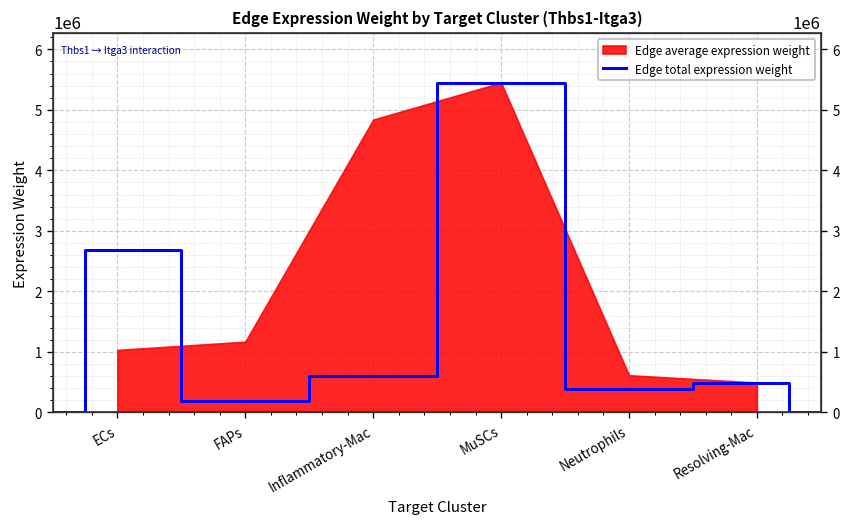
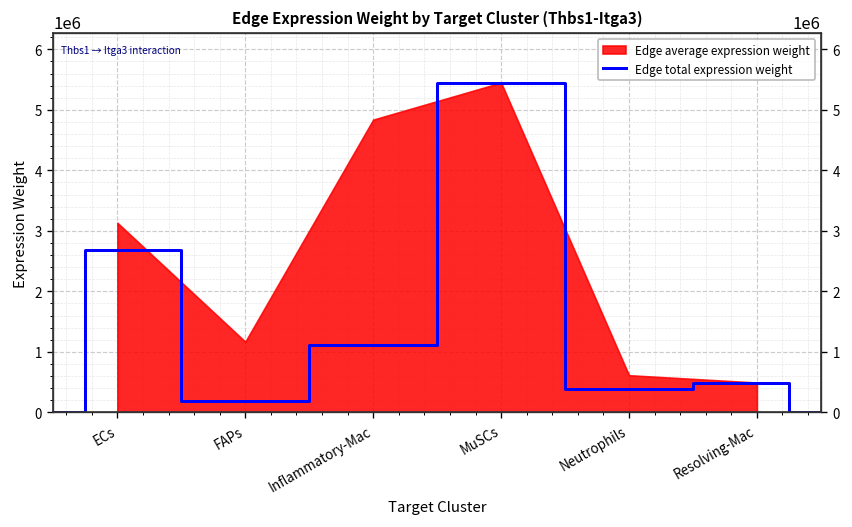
Edge average expression weight, ECs: 1000000 -> 3100000
Edge total expression weight, Inflammatory-Mac: 600000 -> 1100000
